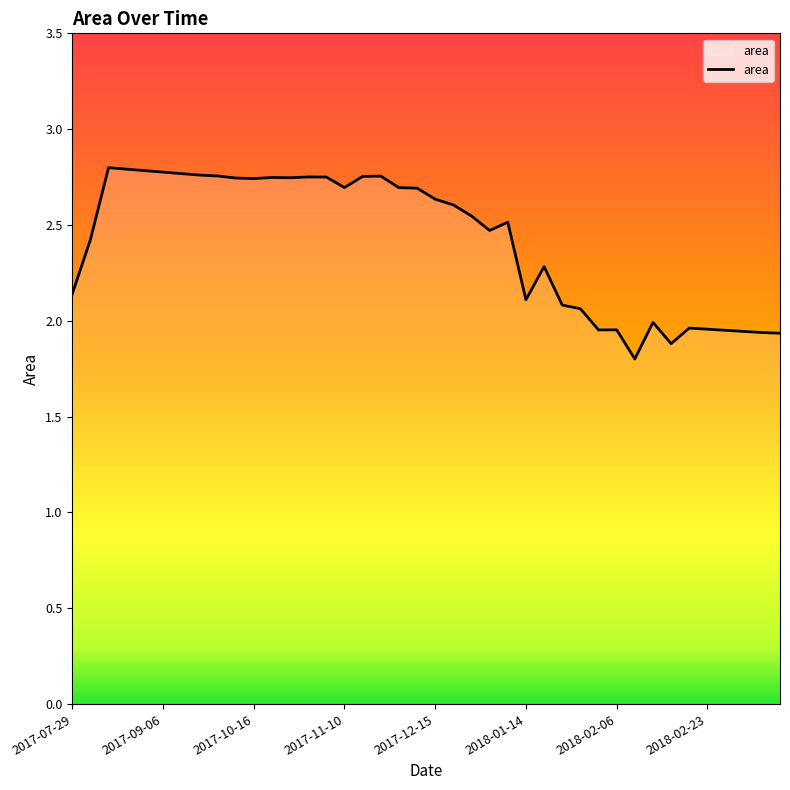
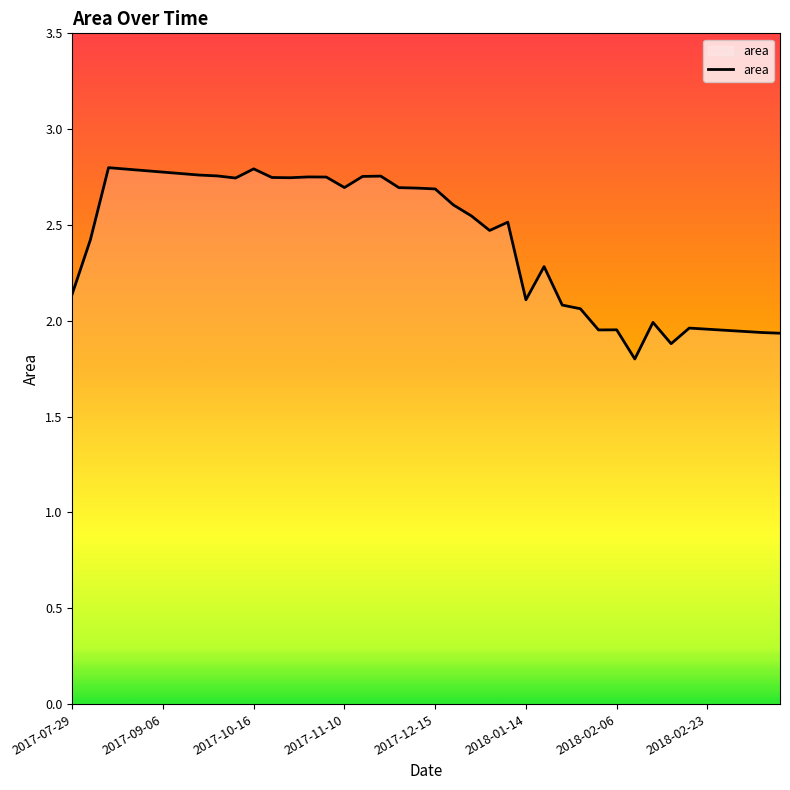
2017-10-16: 2.74 -> 2.79
2017-12-15: 2.63 -> 2.69
